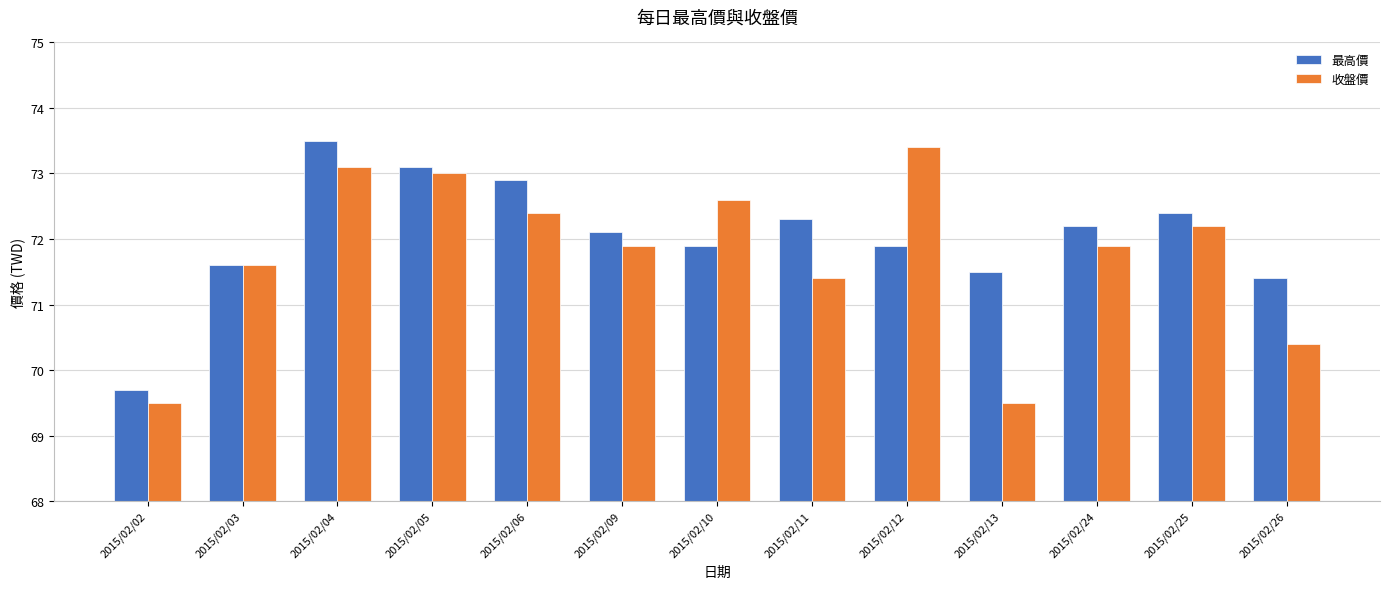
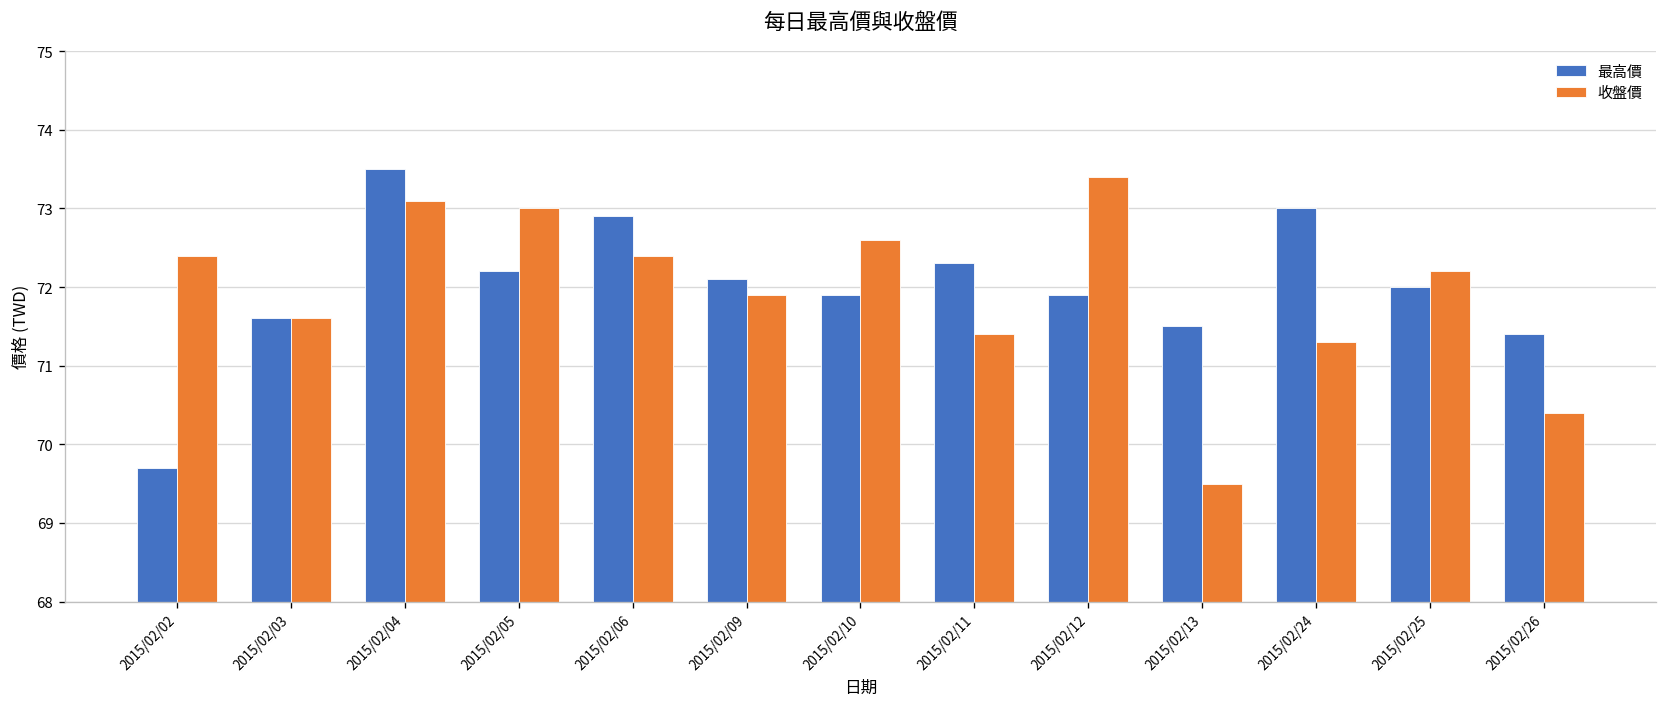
收盤價, 2015/02/02: 69.5 -> 72.4
最高價, 2015/02/05: 73.1 -> 72.2
最高價, 2015/02/24: 72.2 -> 73.0
收盤價, 2015/02/24: 71.9 -> 71.3
最高價, 2015/02/25: 72.4 -> 72.0
